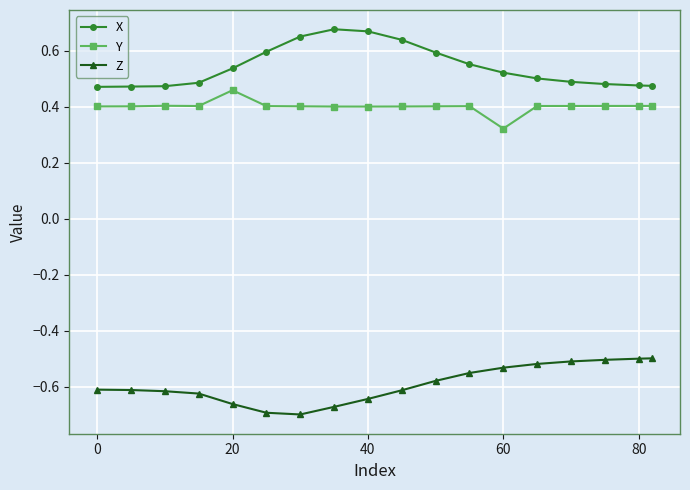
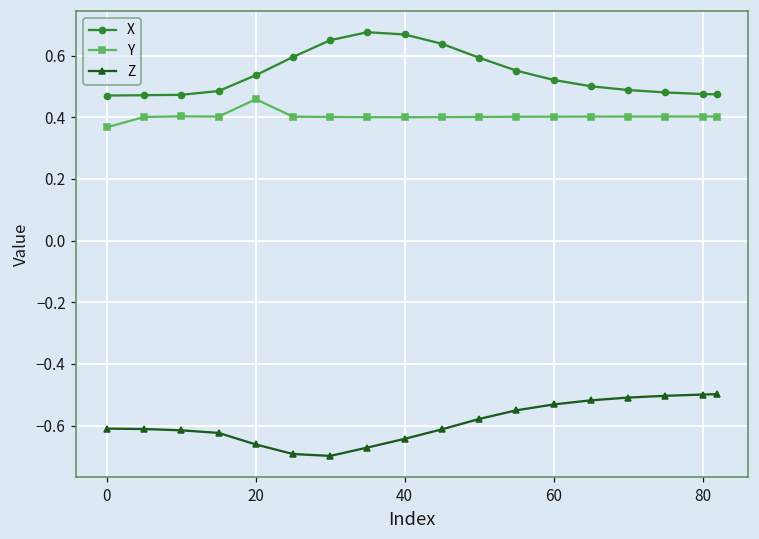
Y, 0: 0.40 -> 0.37
Y, 60: 0.32 -> 0.40
